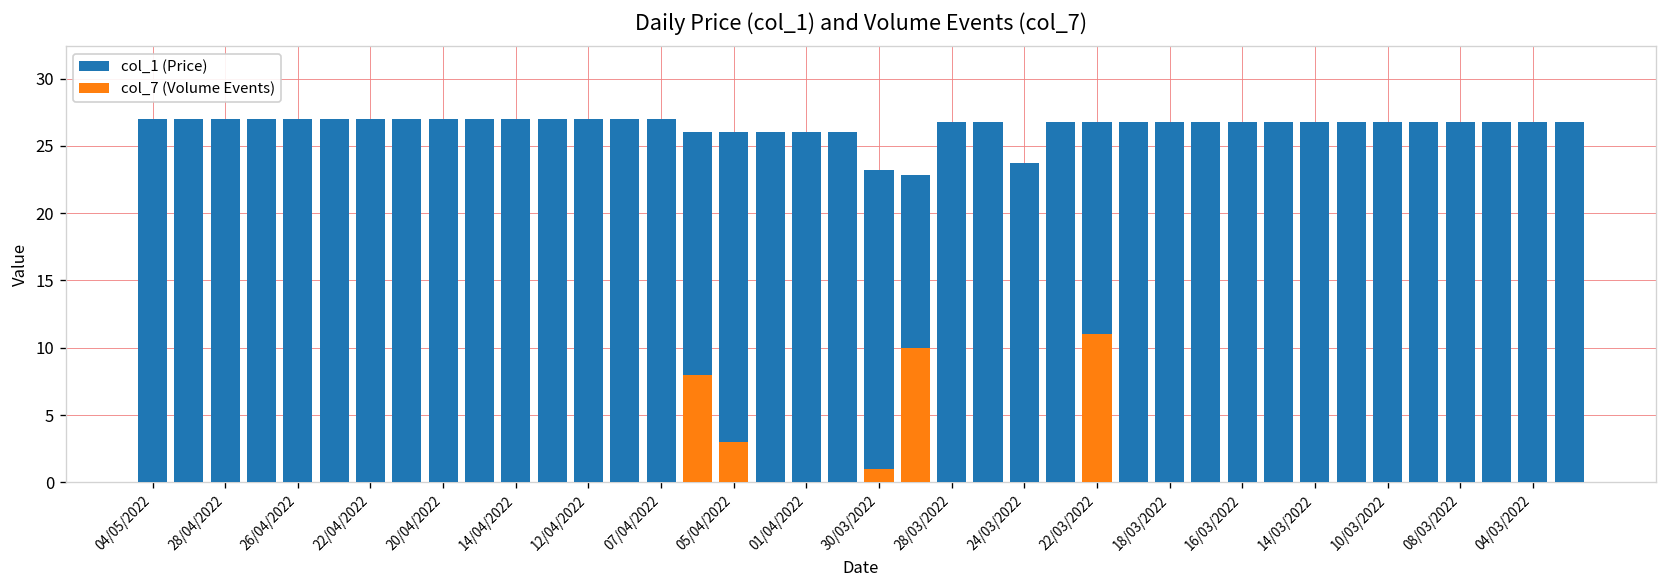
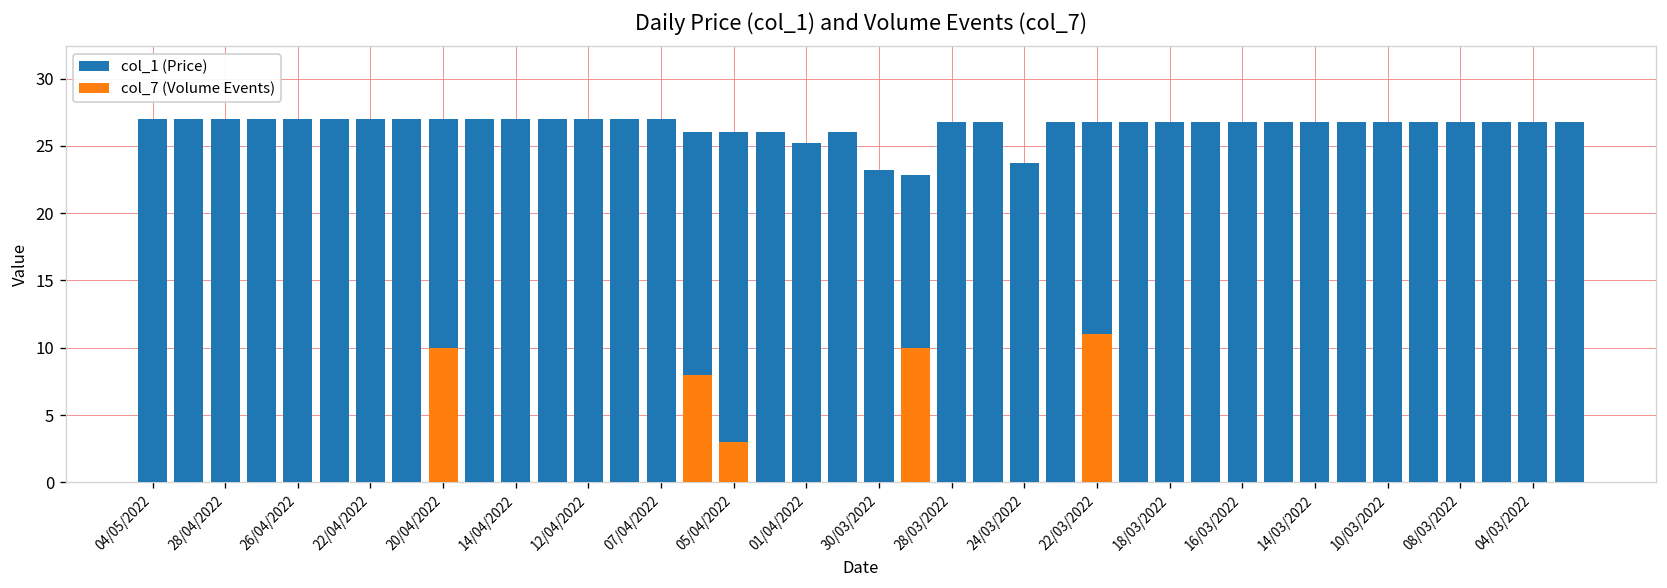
col_7 (Volume Events), 20/04/2022: 0 -> 10
col_1 (Price), 01/04/2022: 26.0 -> 25.2
col_7 (Volume Events), 30/03/2022: 1 -> 0
